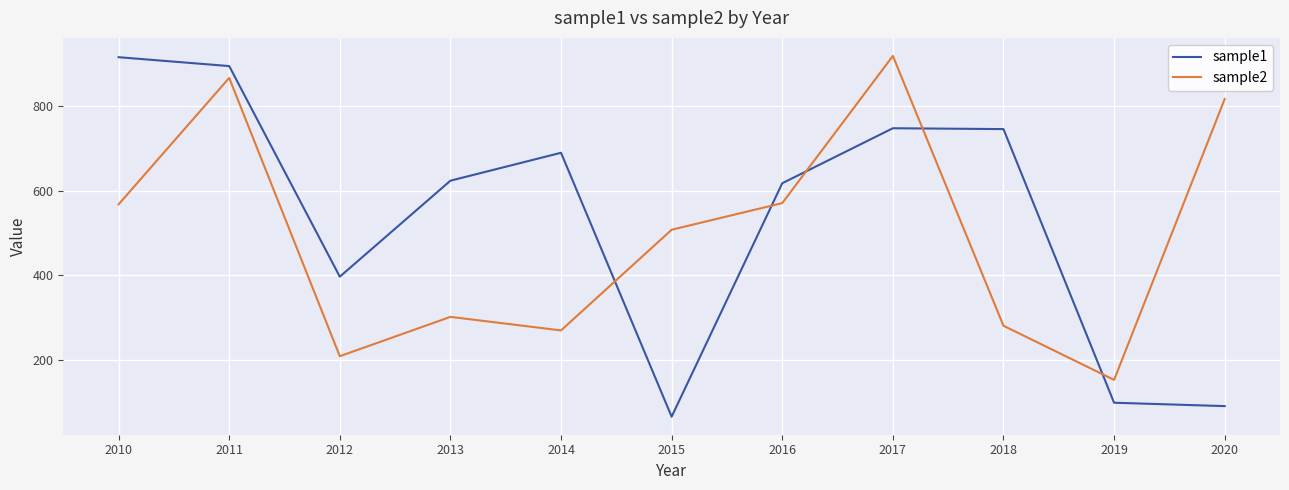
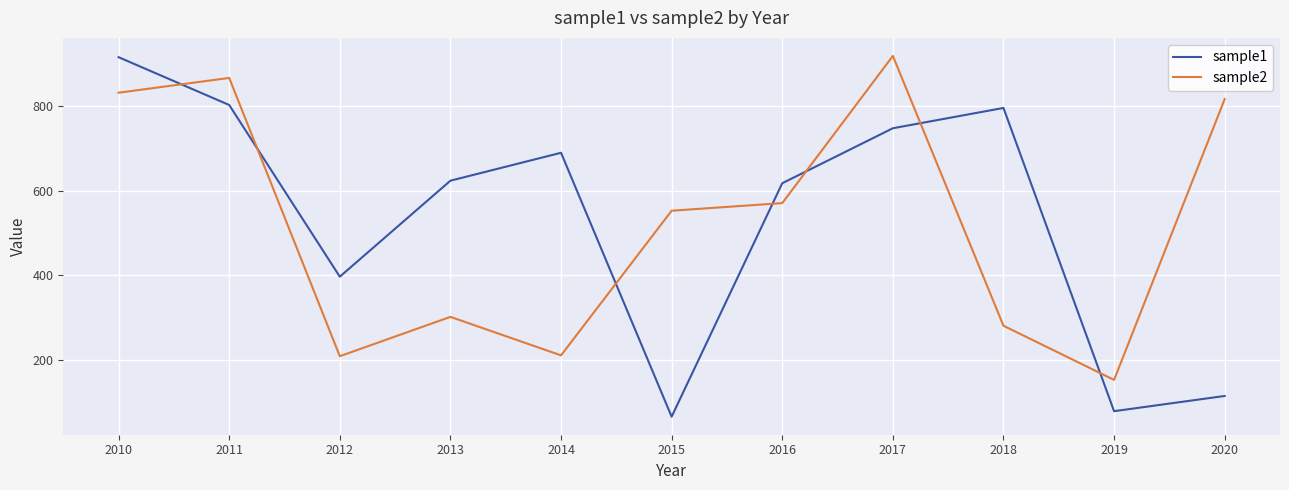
sample2, 2010: 570 -> 830
sample1, 2011: 900 -> 800
sample2, 2014: 270 -> 210
sample2, 2015: 510 -> 550
sample1, 2018: 750 -> 800
sample1, 2019: 100 -> 80
sample1, 2020: 90 -> 120
